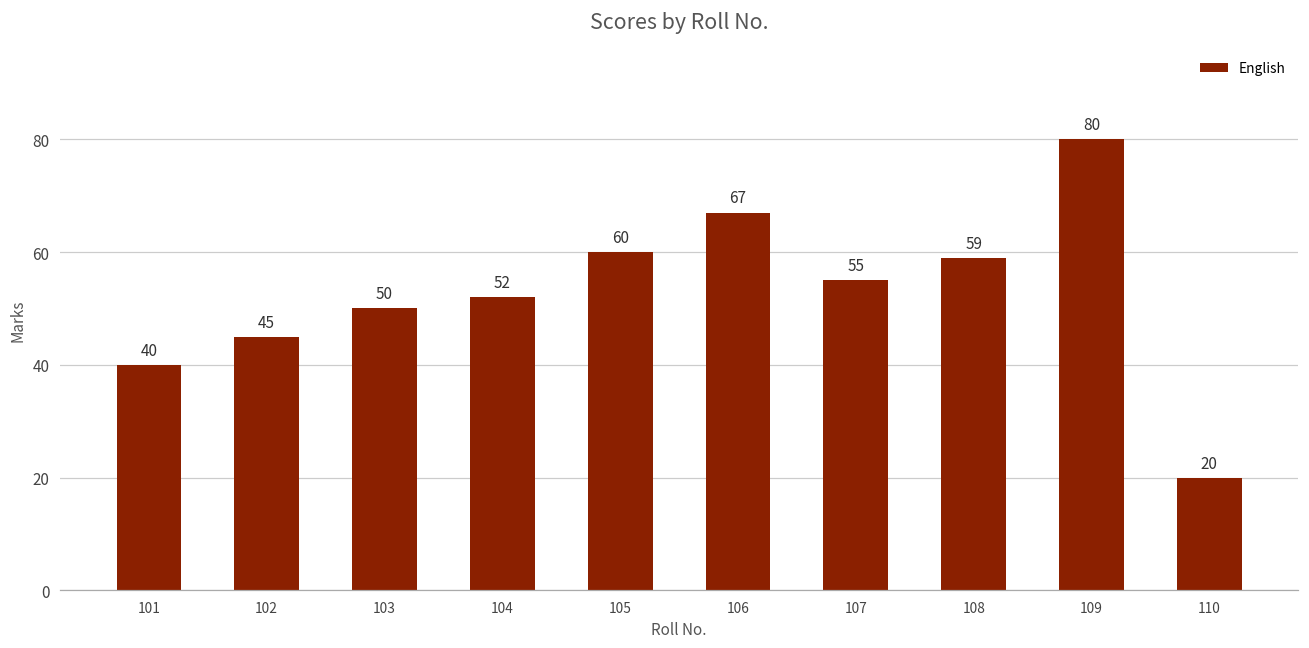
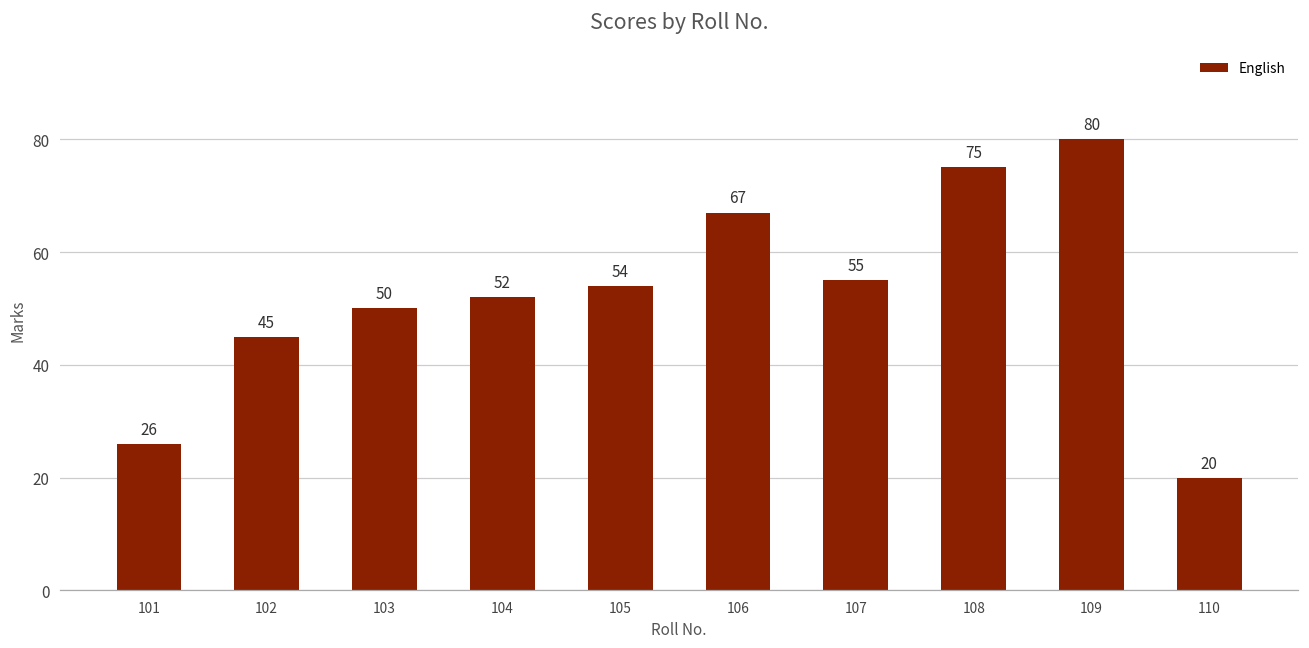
101: 40 -> 26
105: 60 -> 54
108: 59 -> 75
